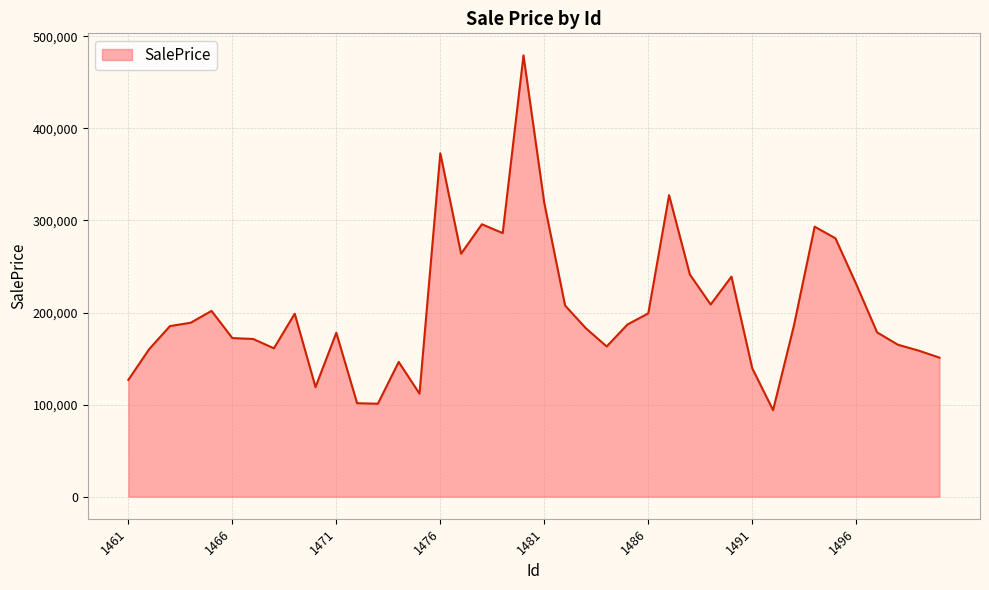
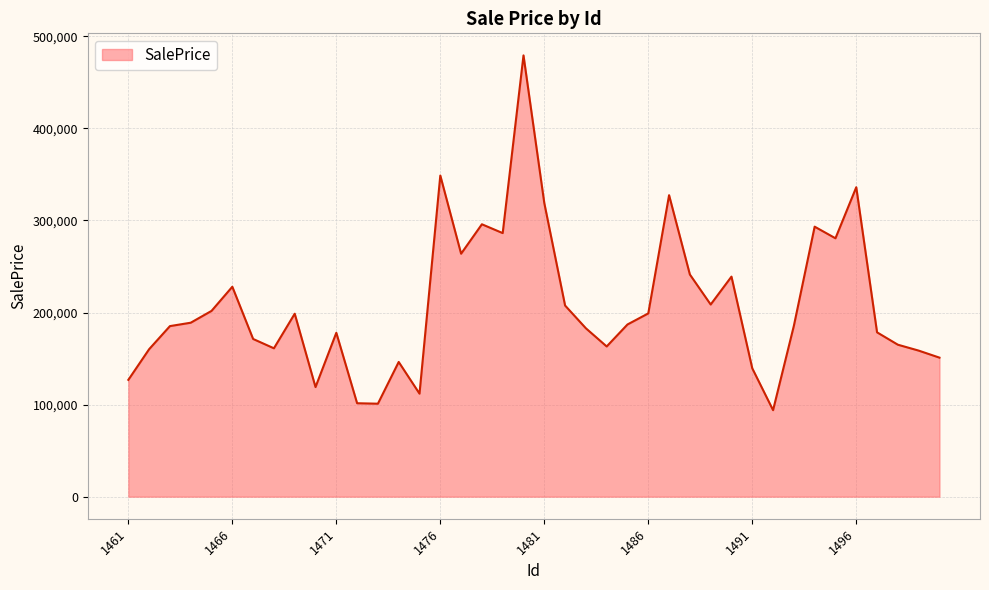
1466: 170,000 -> 230,000
1476: 370,000 -> 350,000
1496: 230,000 -> 340,000
